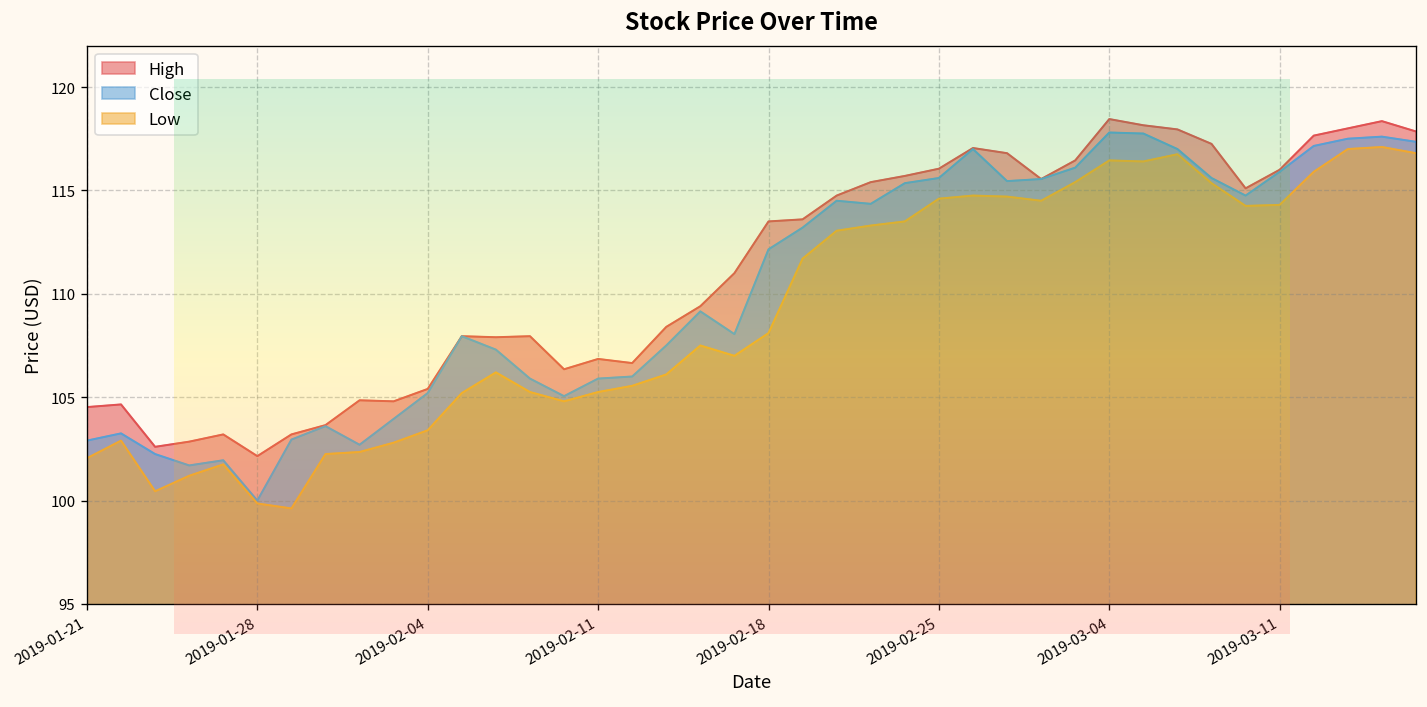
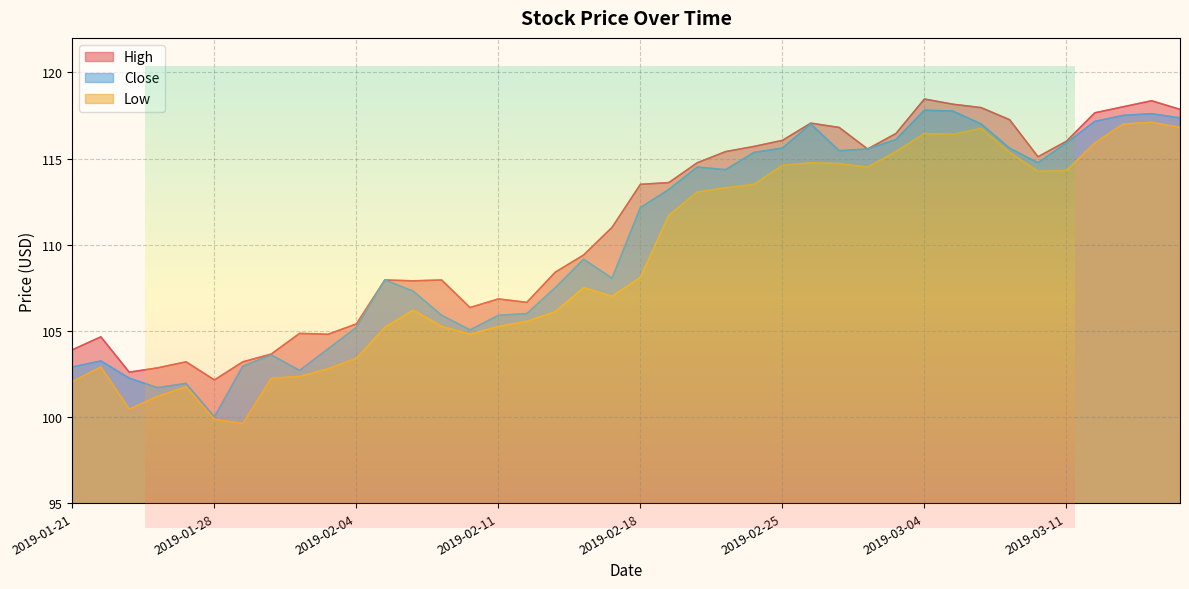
Stock Price Over Time, High, 2019-01-21: 104.5 -> 103.9
